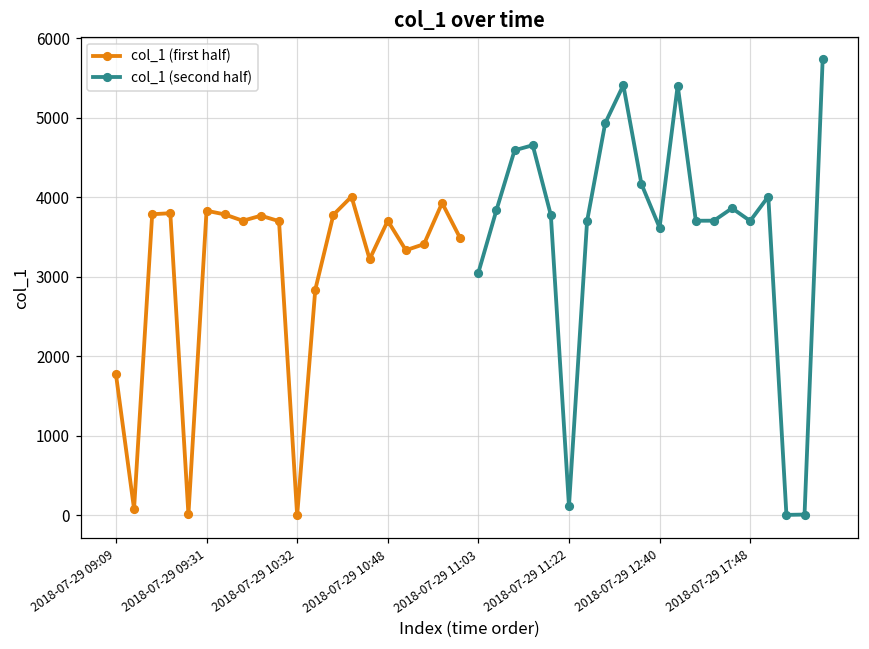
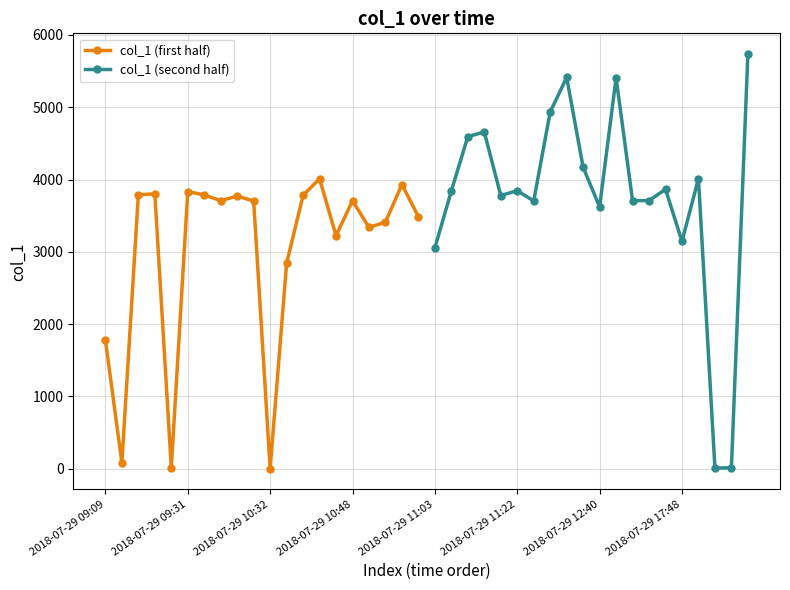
col_1 (second half), 2018-07-29 11:22: 100 -> 3800
col_1 (second half), 2018-07-29 17:48: 3700 -> 3100
